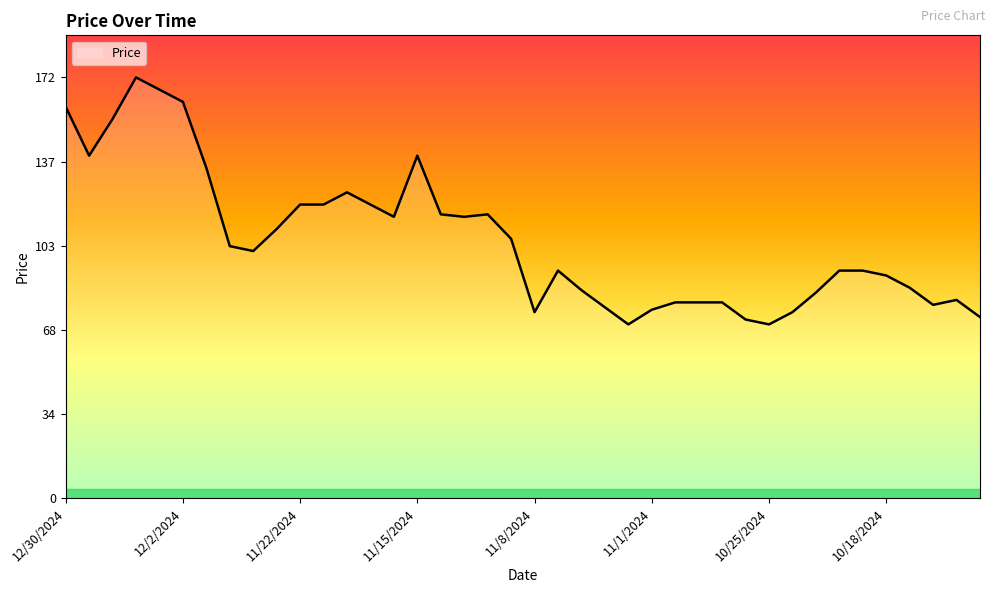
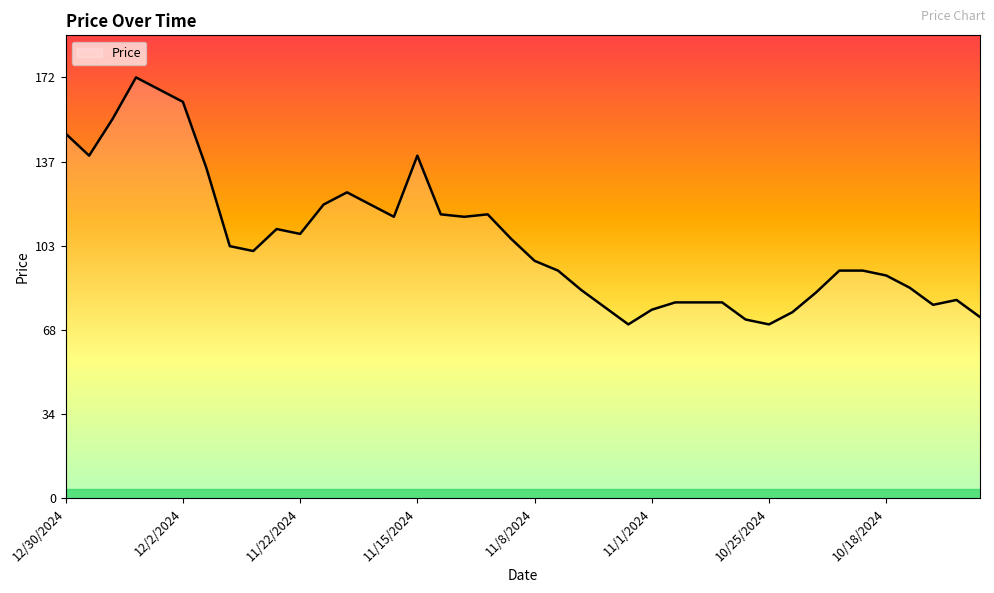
12/30/2024: 160 -> 149
11/22/2024: 120 -> 108
11/8/2024: 76 -> 97
